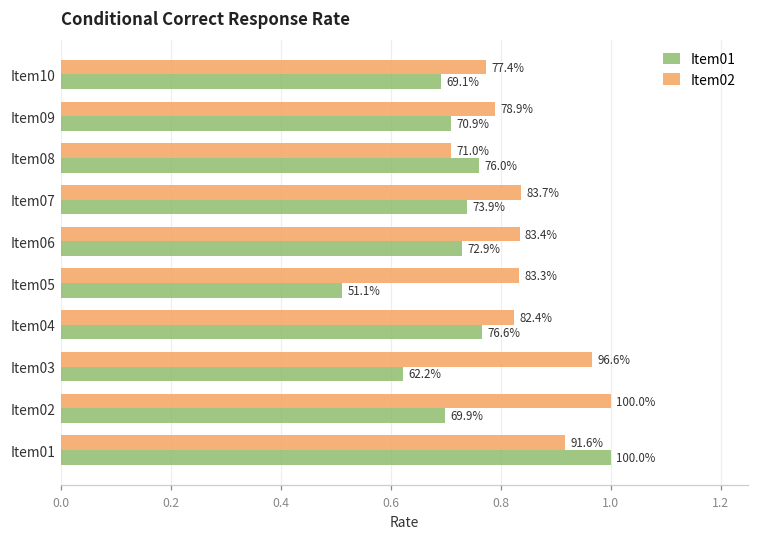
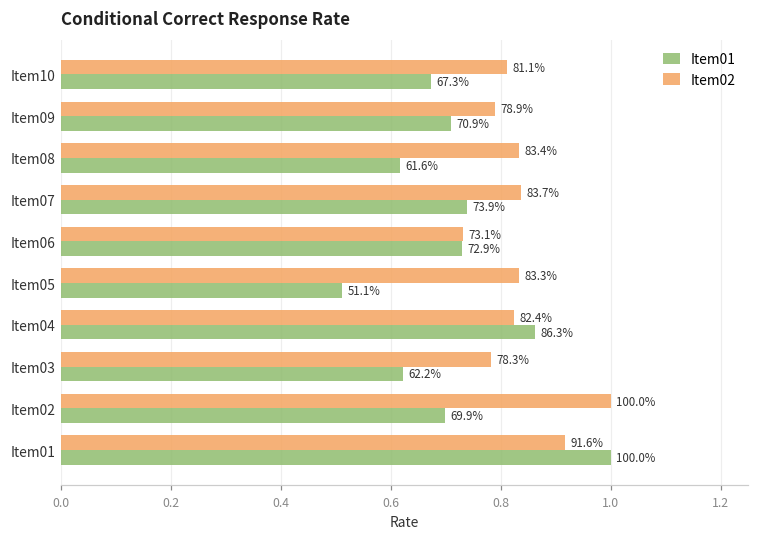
Item02, Item10: 77.4% -> 81.1%
Item01, Item10: 69.1% -> 67.3%
Item02, Item08: 71.0% -> 83.4%
Item01, Item08: 76.0% -> 61.6%
Item02, Item06: 83.4% -> 73.1%
Item01, Item04: 76.6% -> 86.3%
Item02, Item03: 96.6% -> 78.3%
